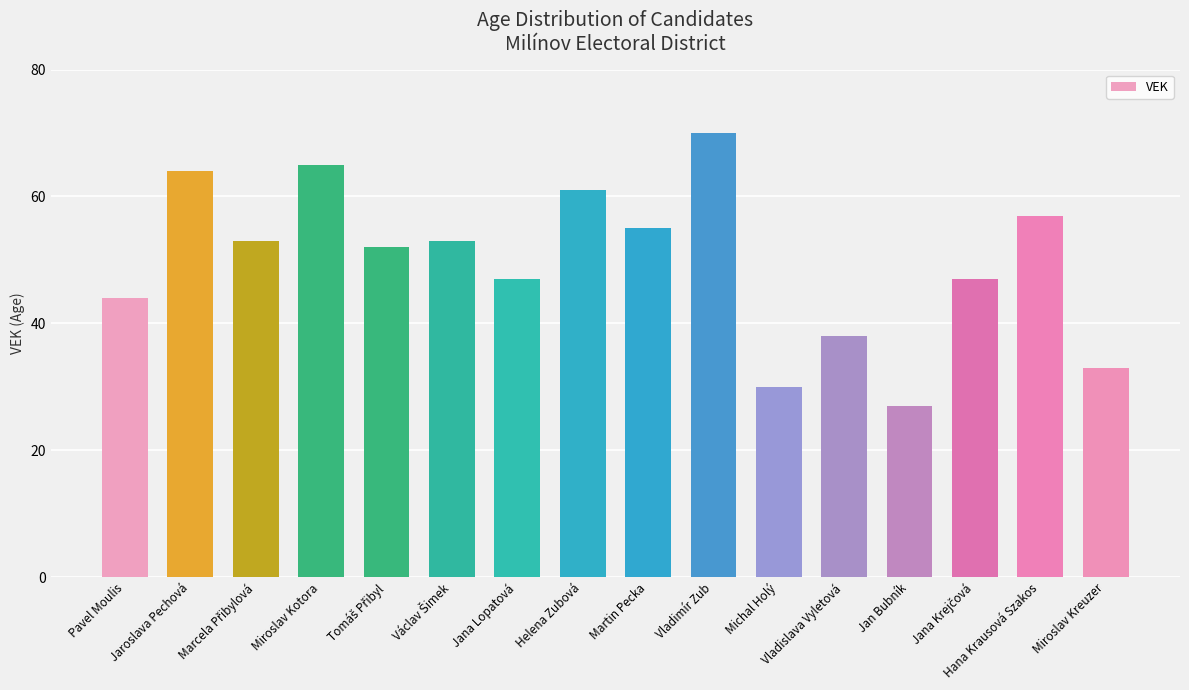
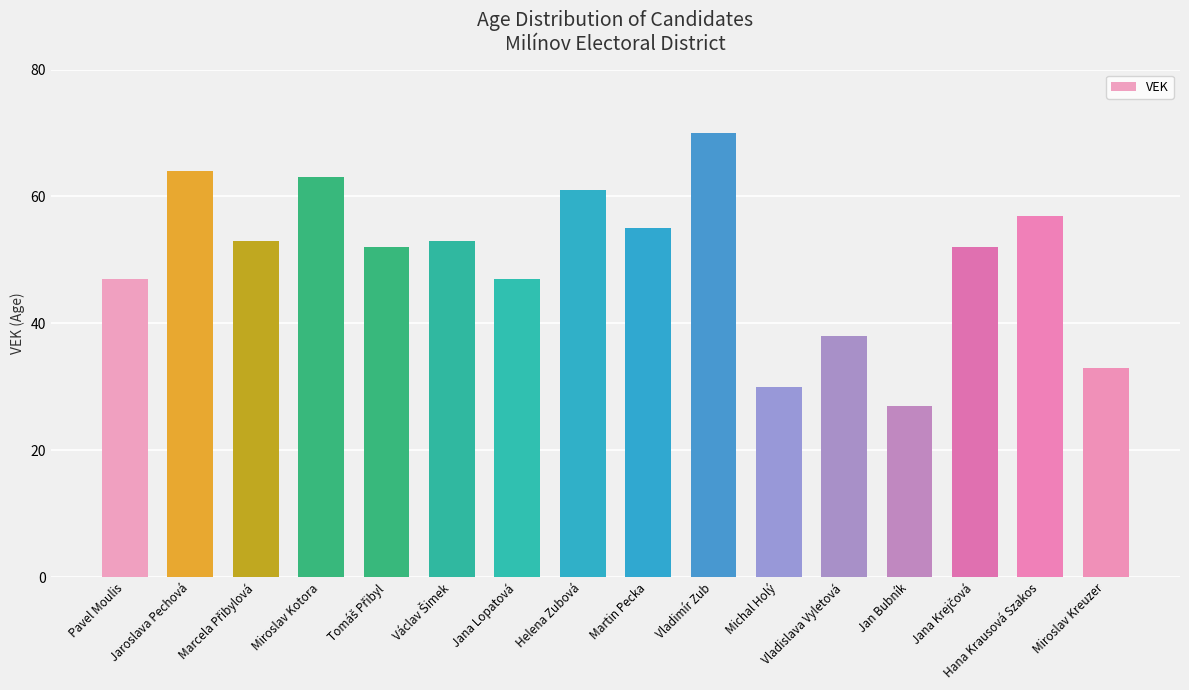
Pavel Moulis: 44 -> 47
Miroslav Kotora: 65 -> 63
Jana Krejčová: 47 -> 52
